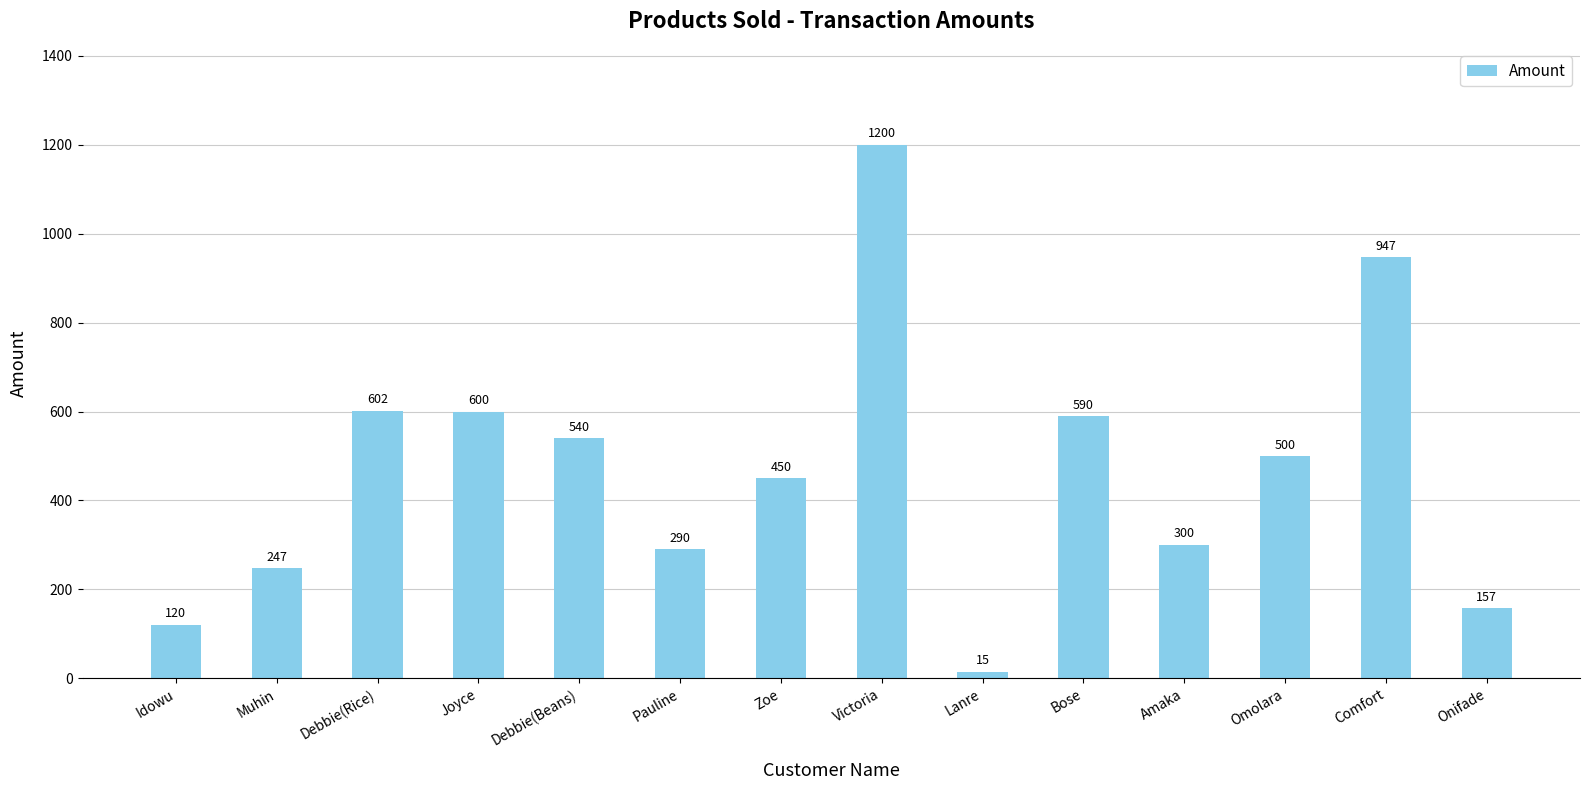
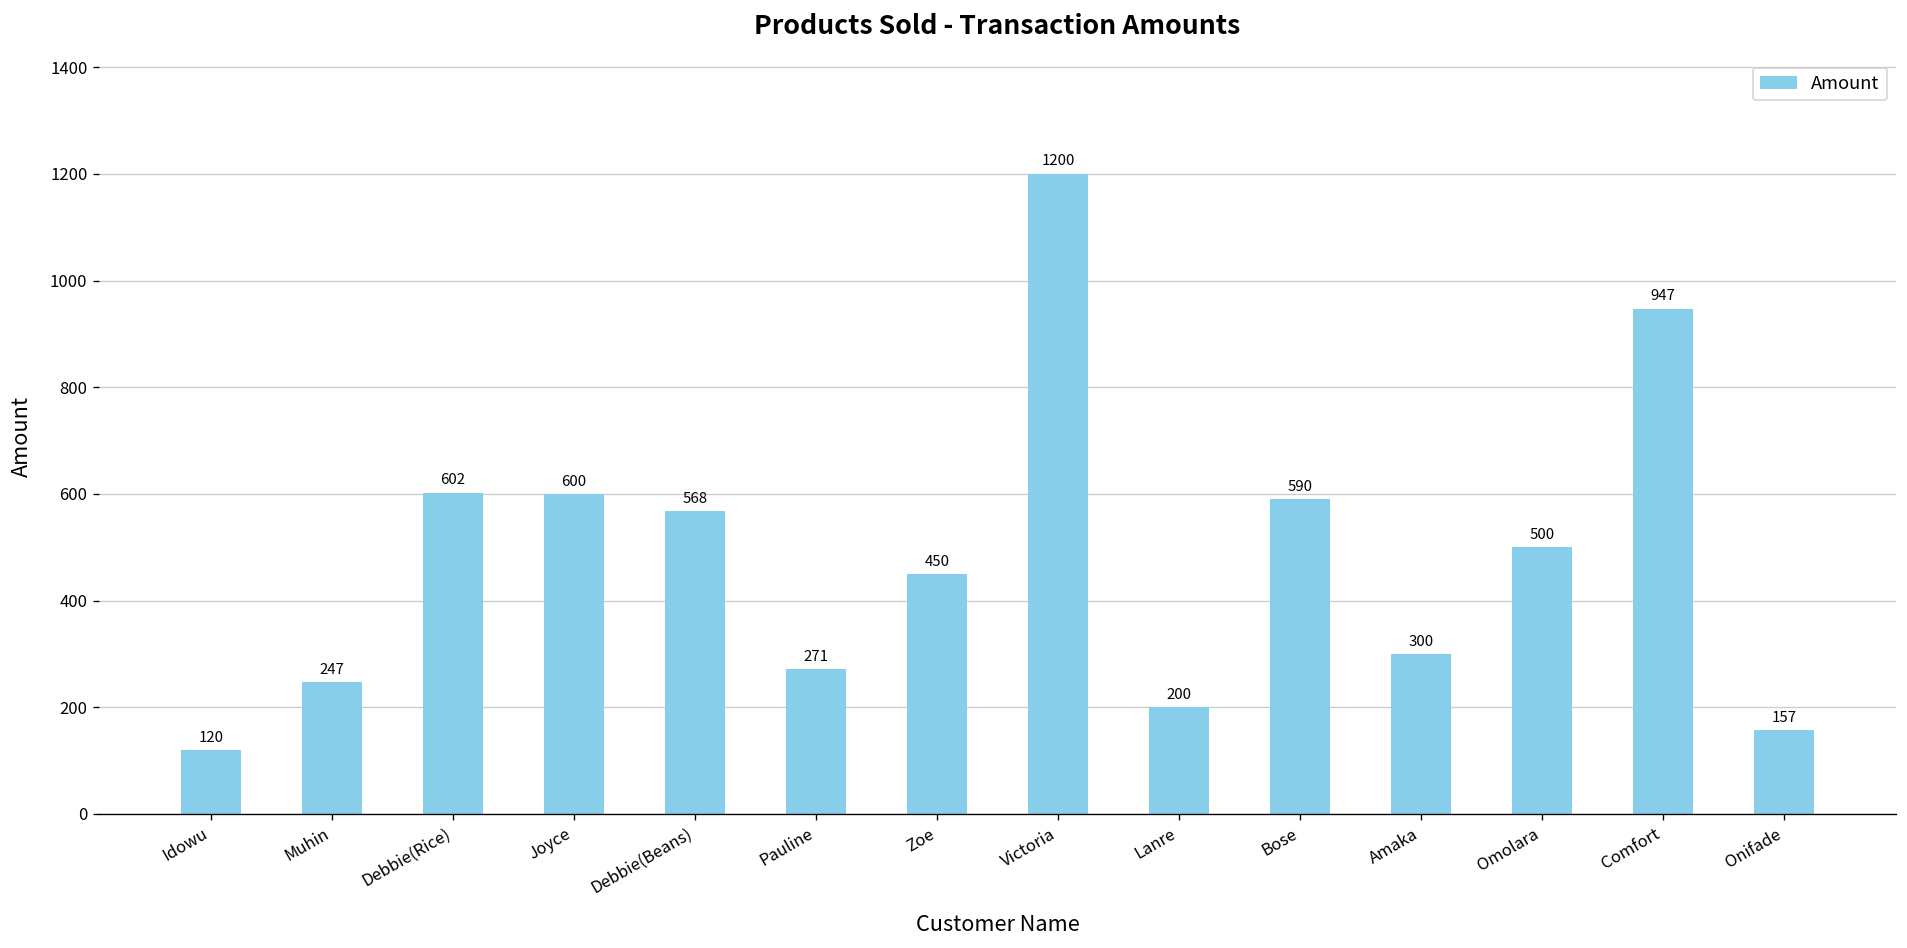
Debbie(Beans): 540 -> 568
Pauline: 290 -> 271
Lanre: 15 -> 200
